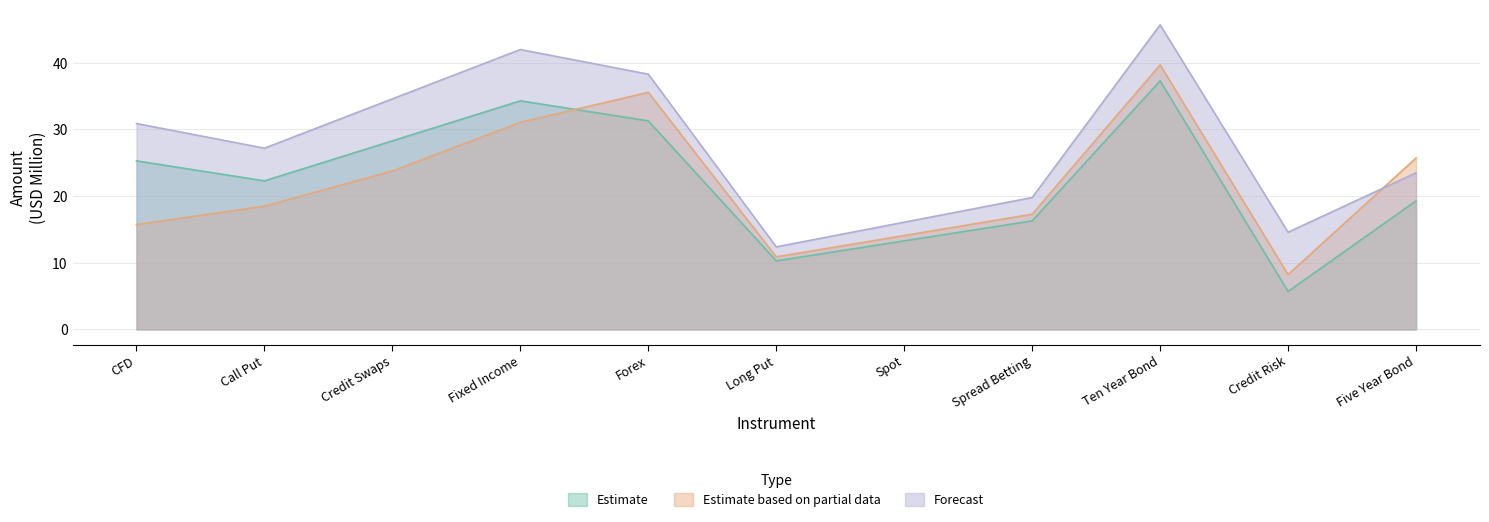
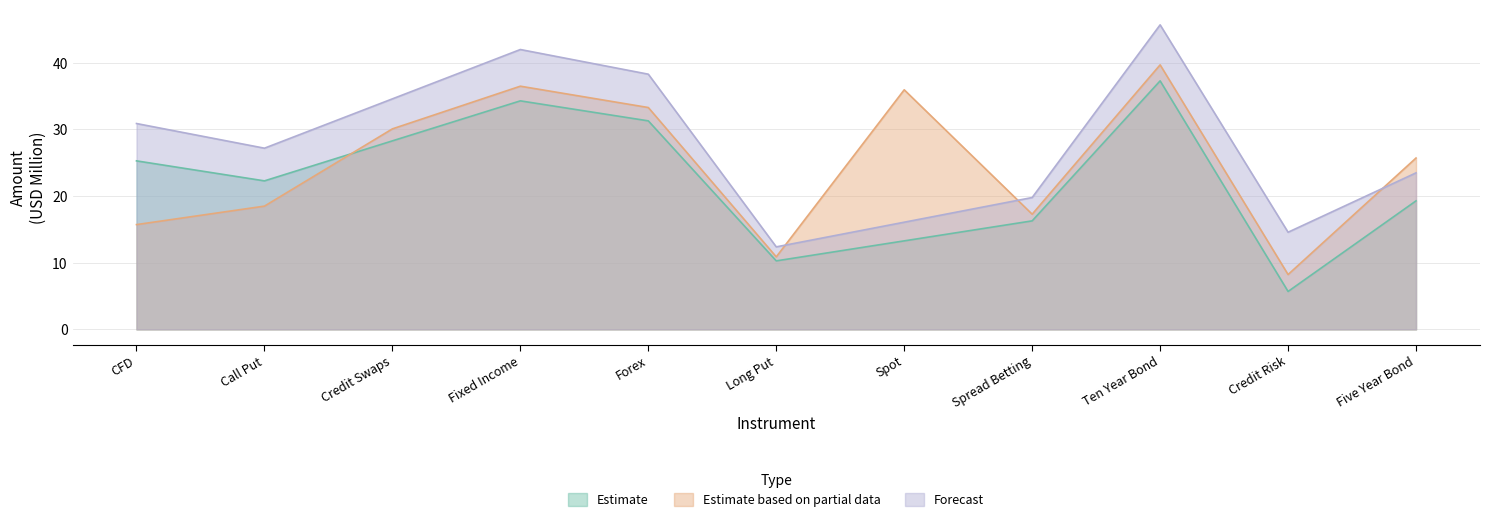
Estimate based on partial data, Credit Swaps: 24 -> 30
Estimate based on partial data, Fixed Income: 31 -> 36
Estimate based on partial data, Forex: 36 -> 33
Estimate based on partial data, Spot: 14 -> 36
